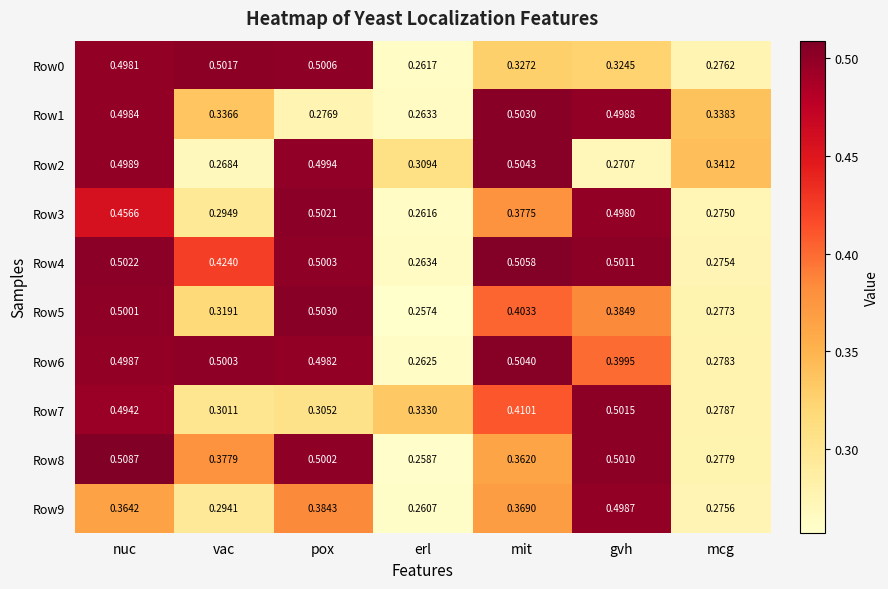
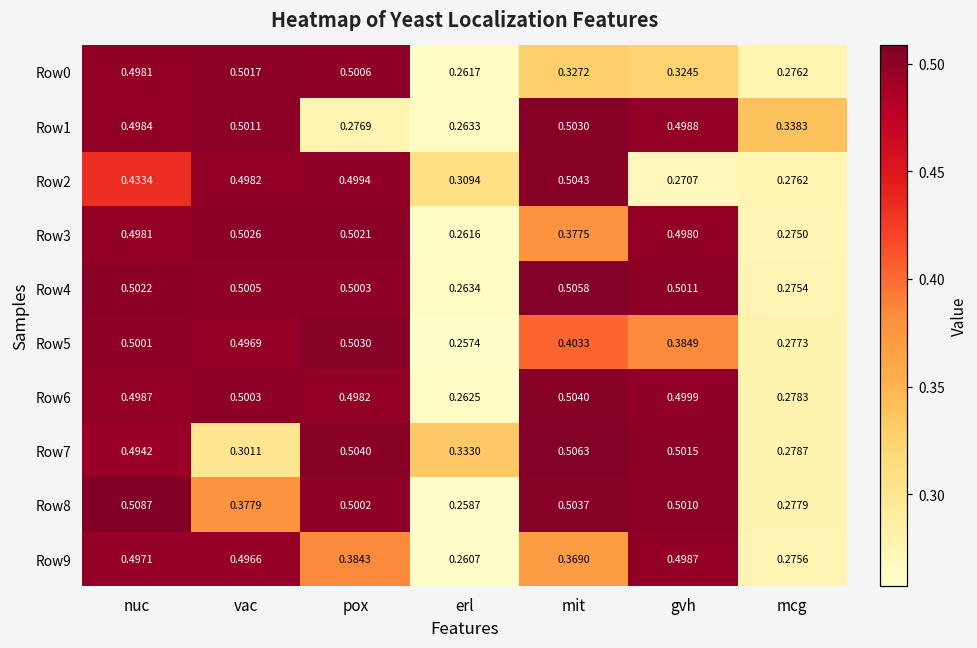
Row1, vac: 0.3366 -> 0.5011
Row2, nuc: 0.4989 -> 0.4334
Row2, vac: 0.2684 -> 0.4982
Row2, mcg: 0.3412 -> 0.2762
Row3, nuc: 0.4566 -> 0.4981
Row3, vac: 0.2949 -> 0.5026
Row4, vac: 0.4240 -> 0.5005
Row5, vac: 0.3191 -> 0.4969
Row6, gvh: 0.3995 -> 0.4999
Row7, pox: 0.3052 -> 0.5040
Row7, mit: 0.4101 -> 0.5063
Row8, mit: 0.3620 -> 0.5037
Row9, nuc: 0.3642 -> 0.4971
Row9, vac: 0.2941 -> 0.4966
